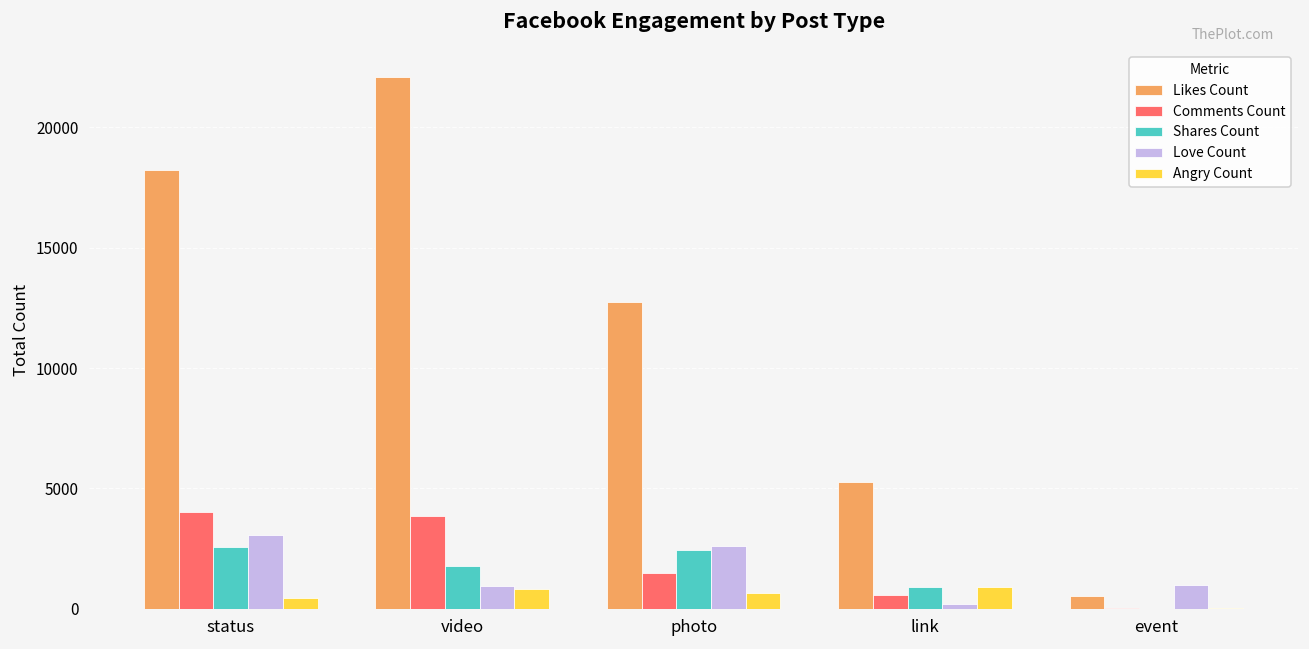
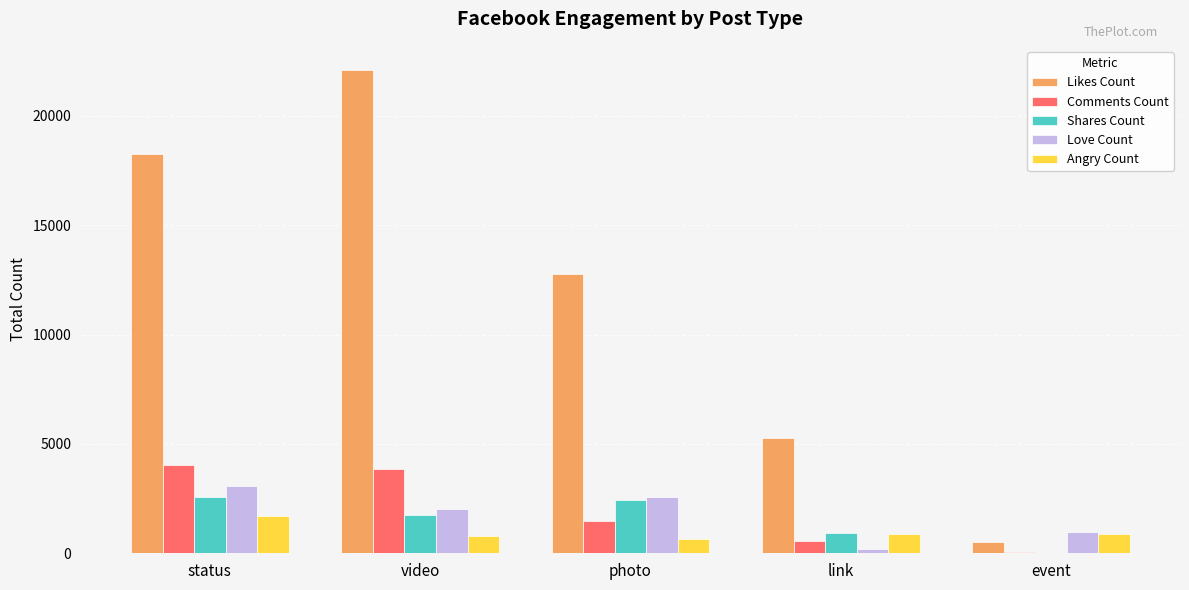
Angry Count, status: 400 -> 1700
Love Count, video: 900 -> 2000
Angry Count, event: 0 -> 900
